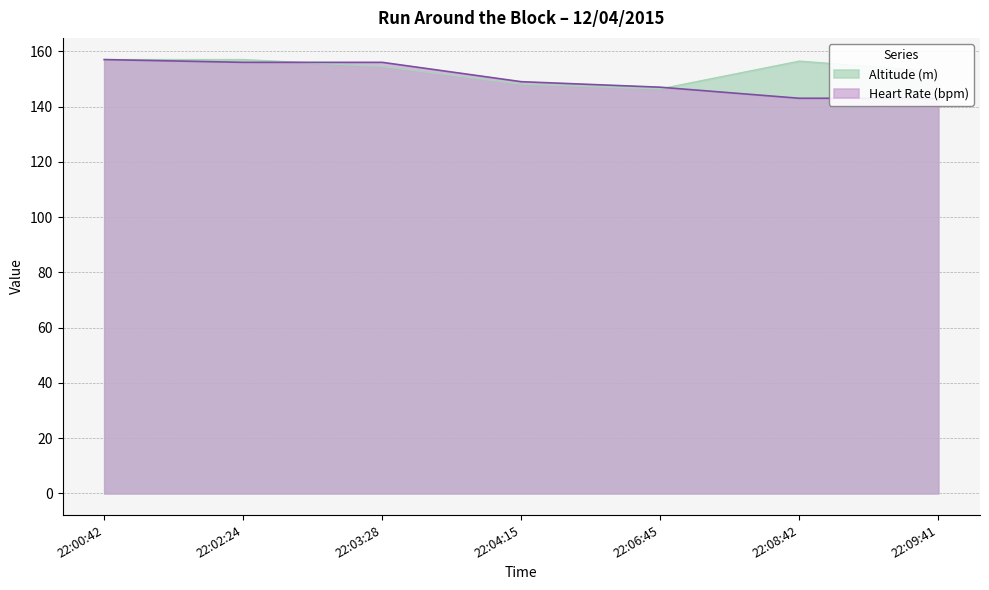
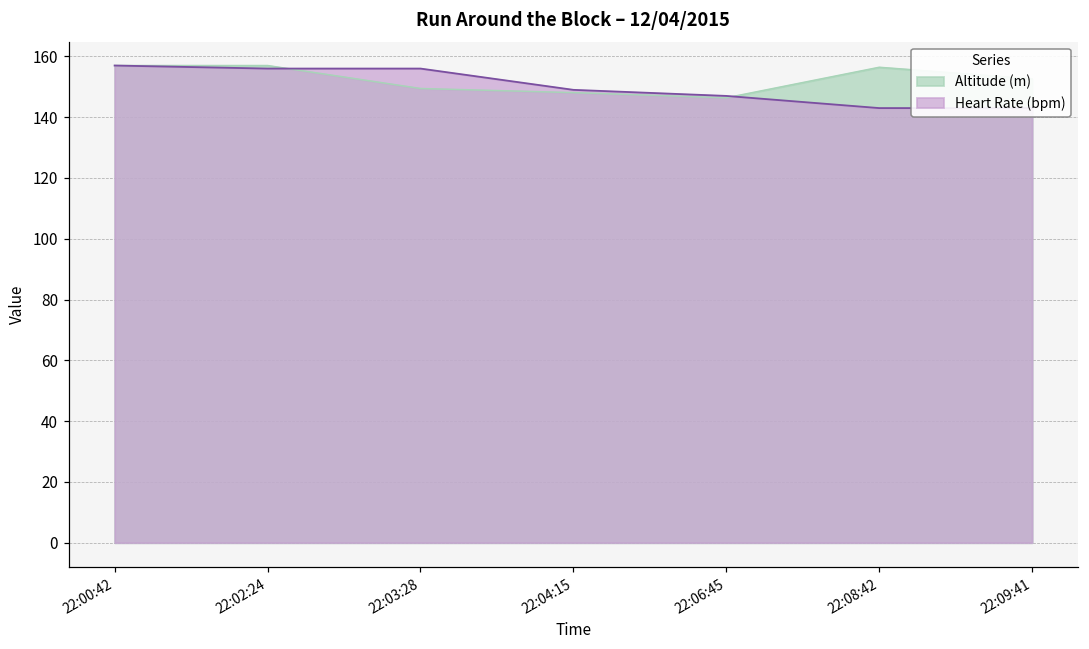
Altitude (m), 22:03:28: 155 -> 149
